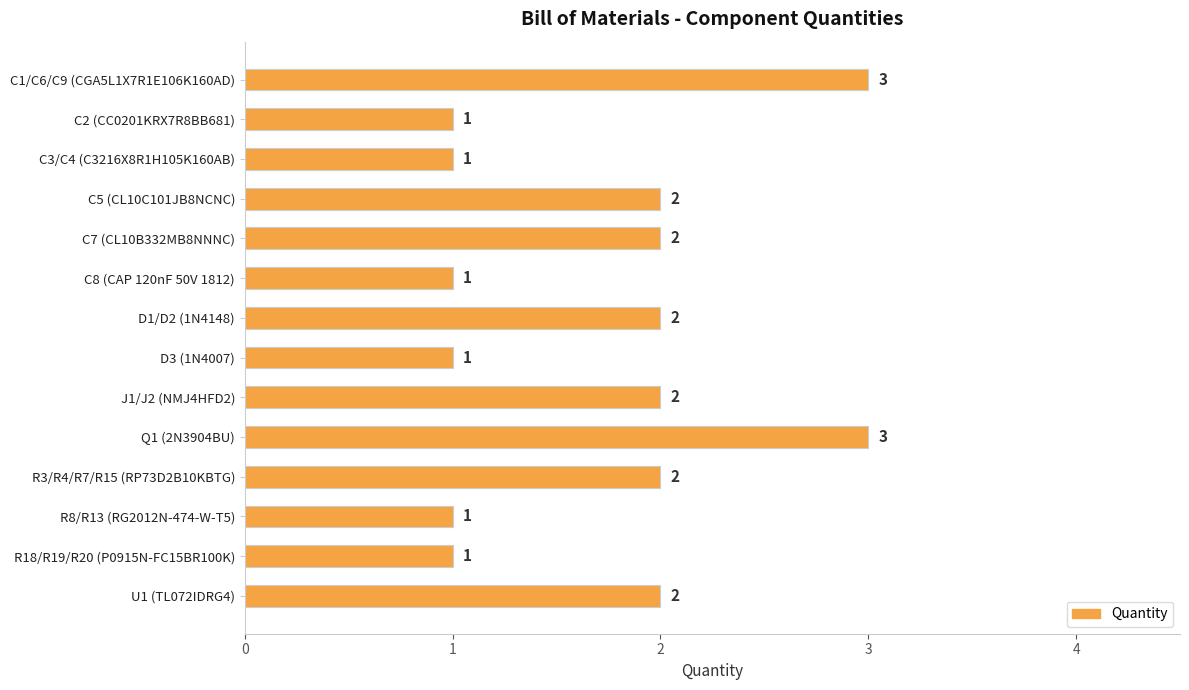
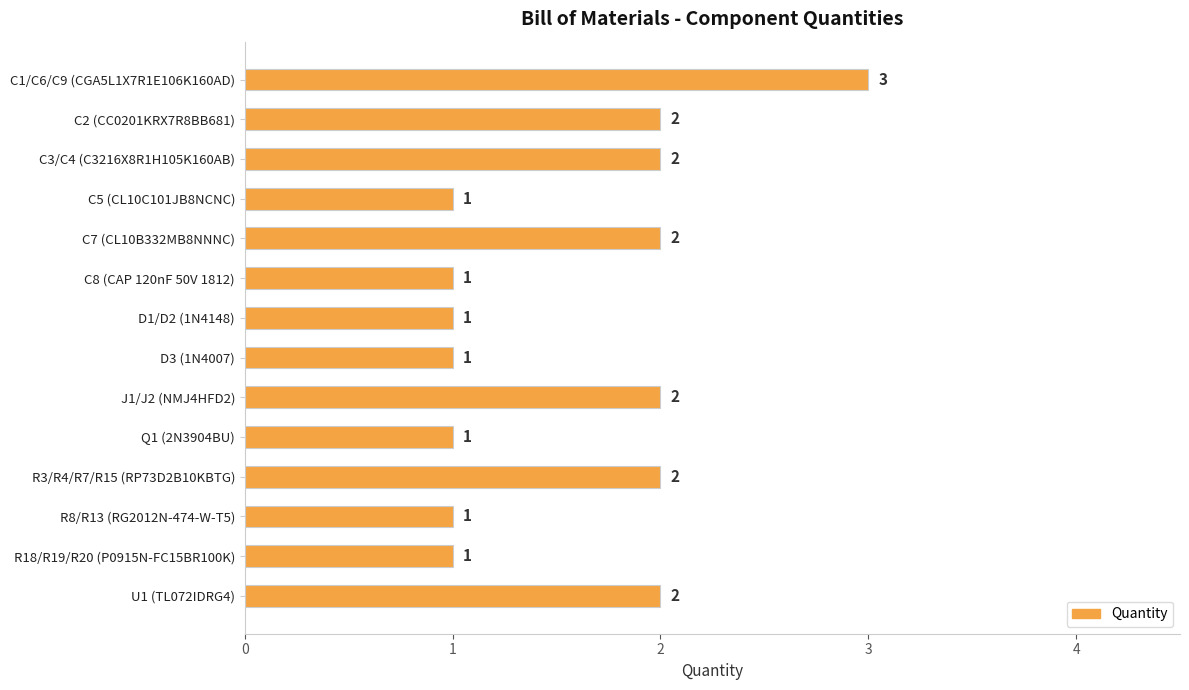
C2 (CC0201KRX7R8BB681): 1 -> 2
C3/C4 (C3216X8R1H105K160AB): 1 -> 2
C5 (CL10C101JB8NCNC): 2 -> 1
D1/D2 (1N4148): 2 -> 1
Q1 (2N3904BU): 3 -> 1
